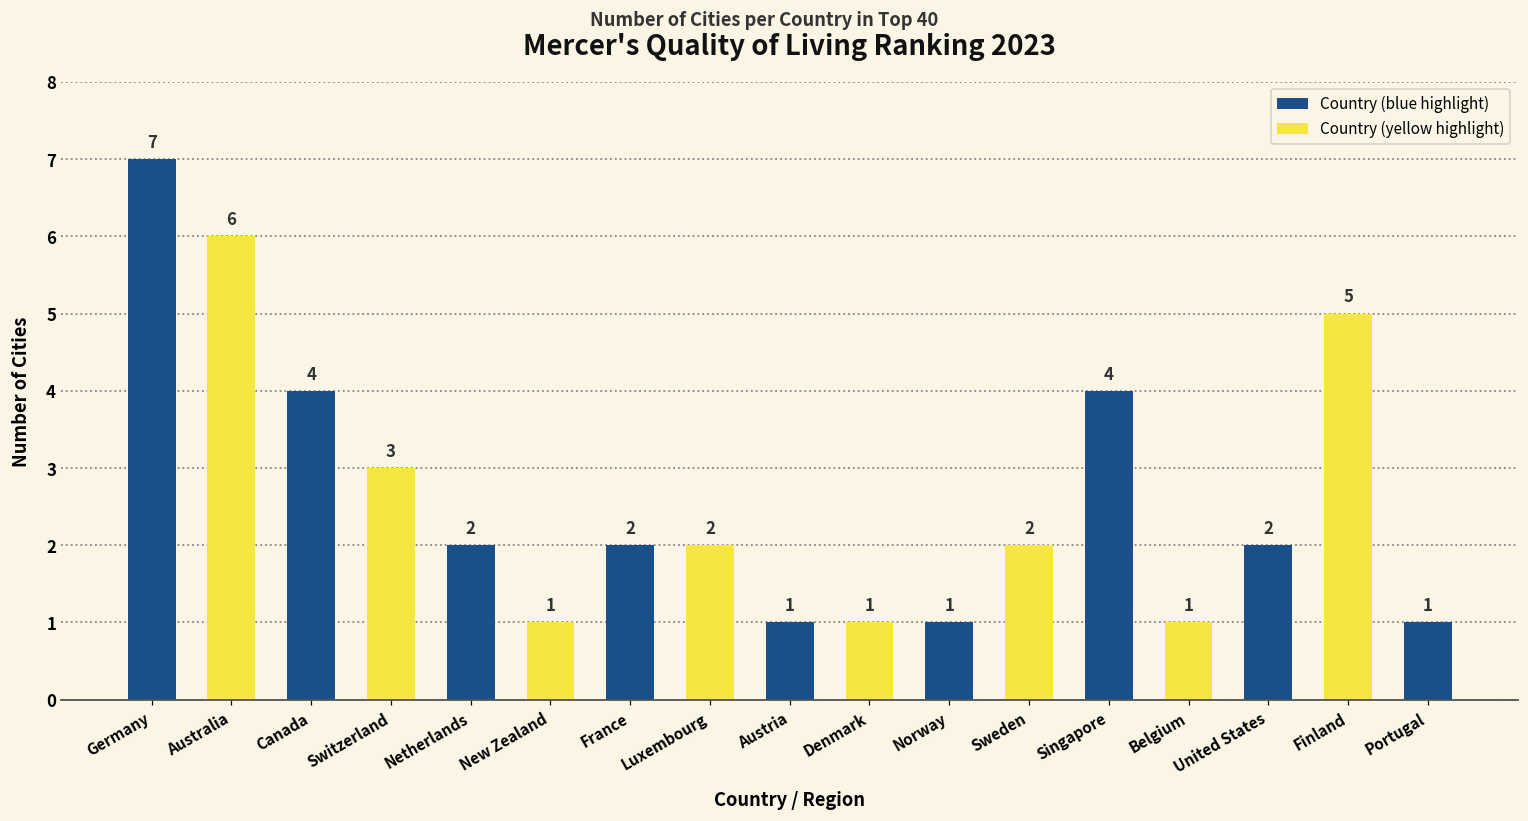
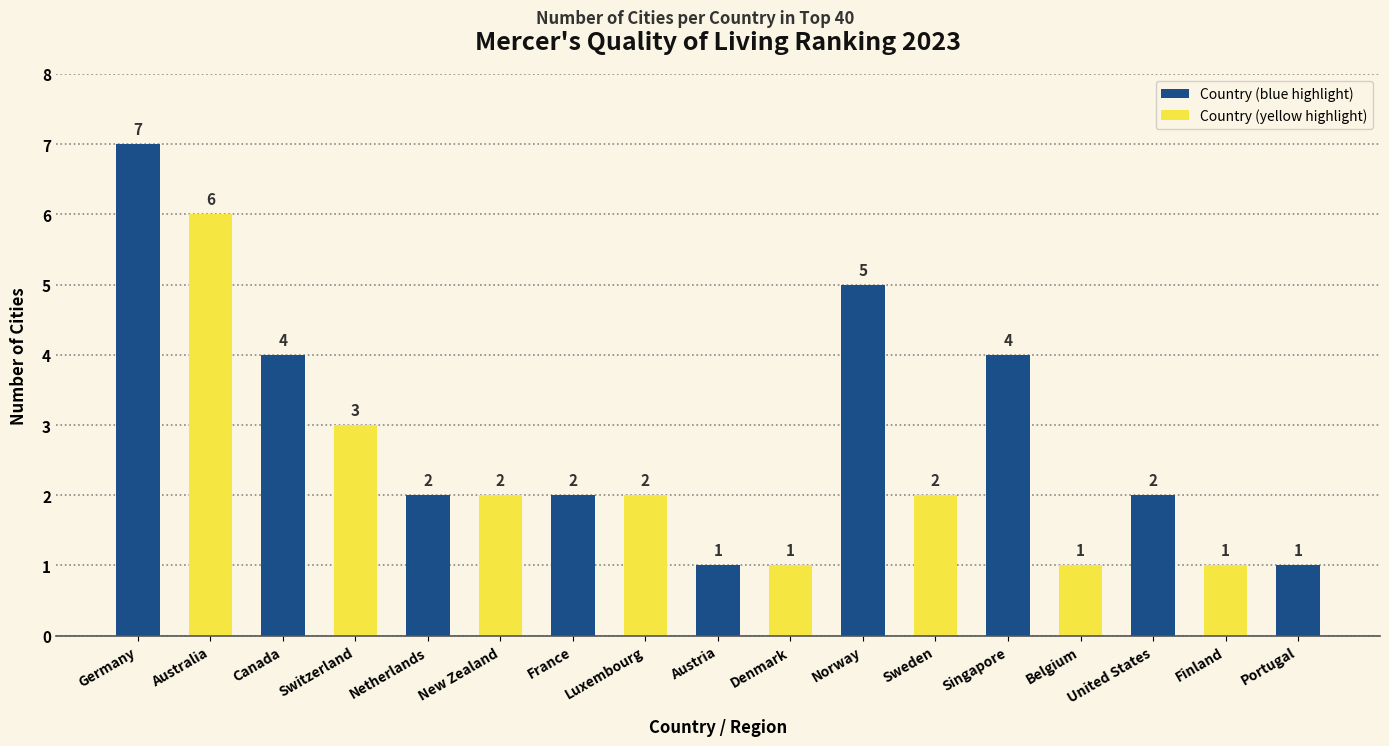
New Zealand: 1 -> 2
Norway: 1 -> 5
Finland: 5 -> 1
